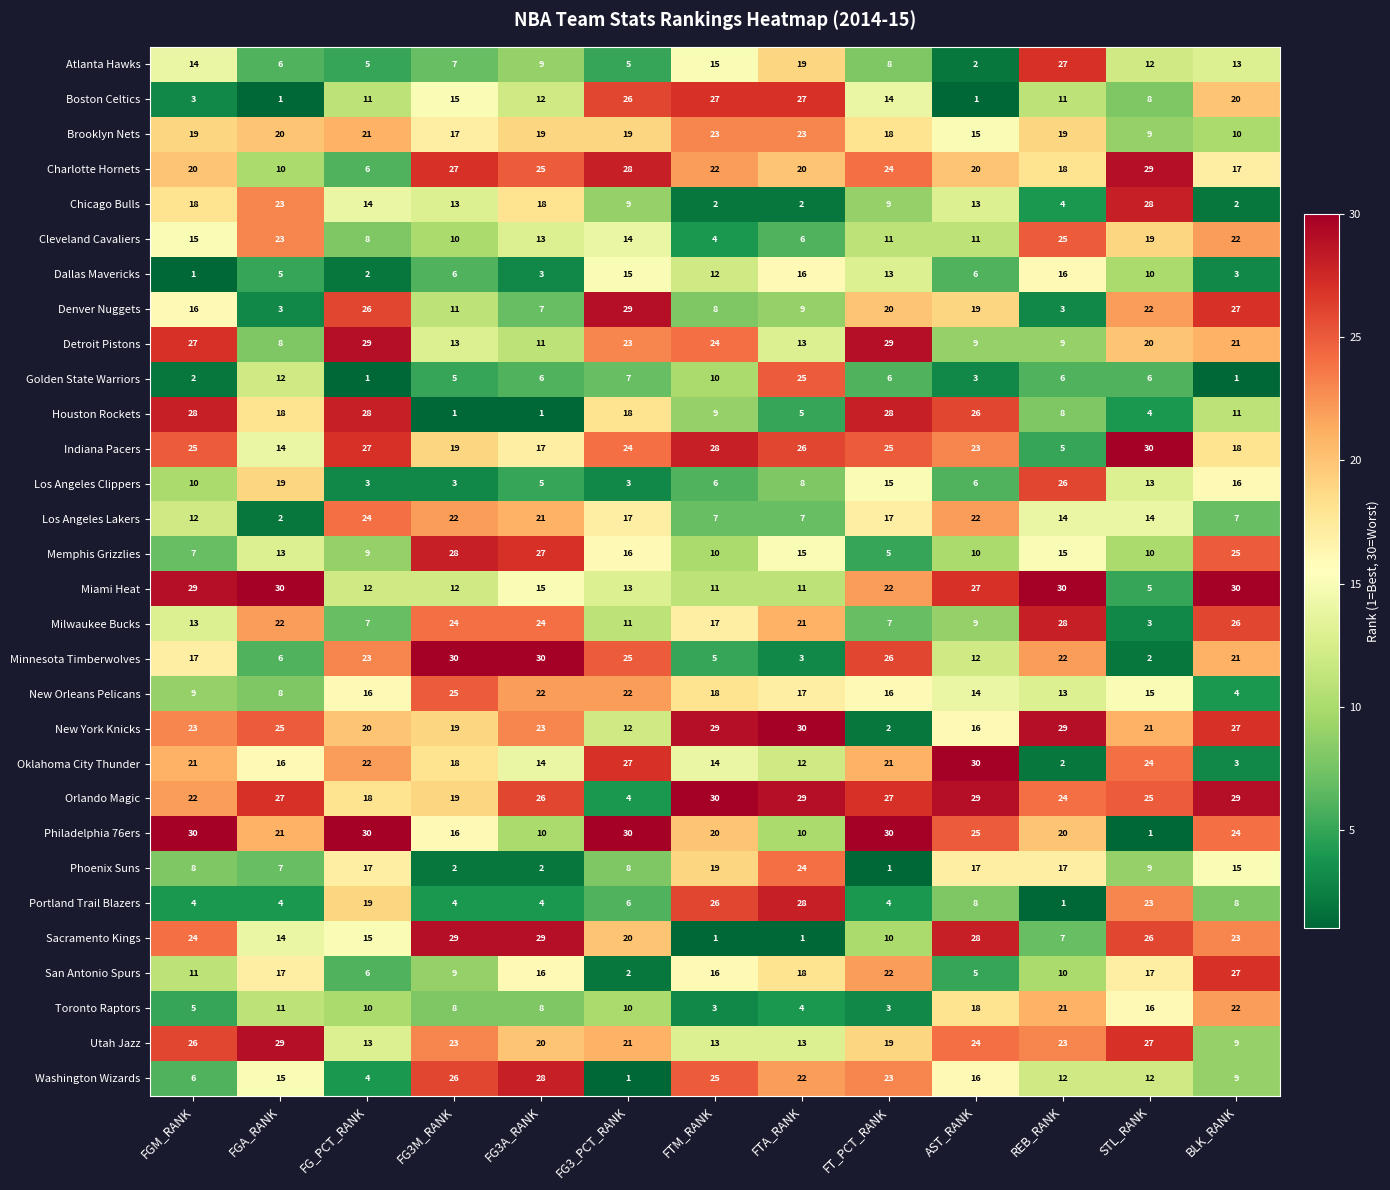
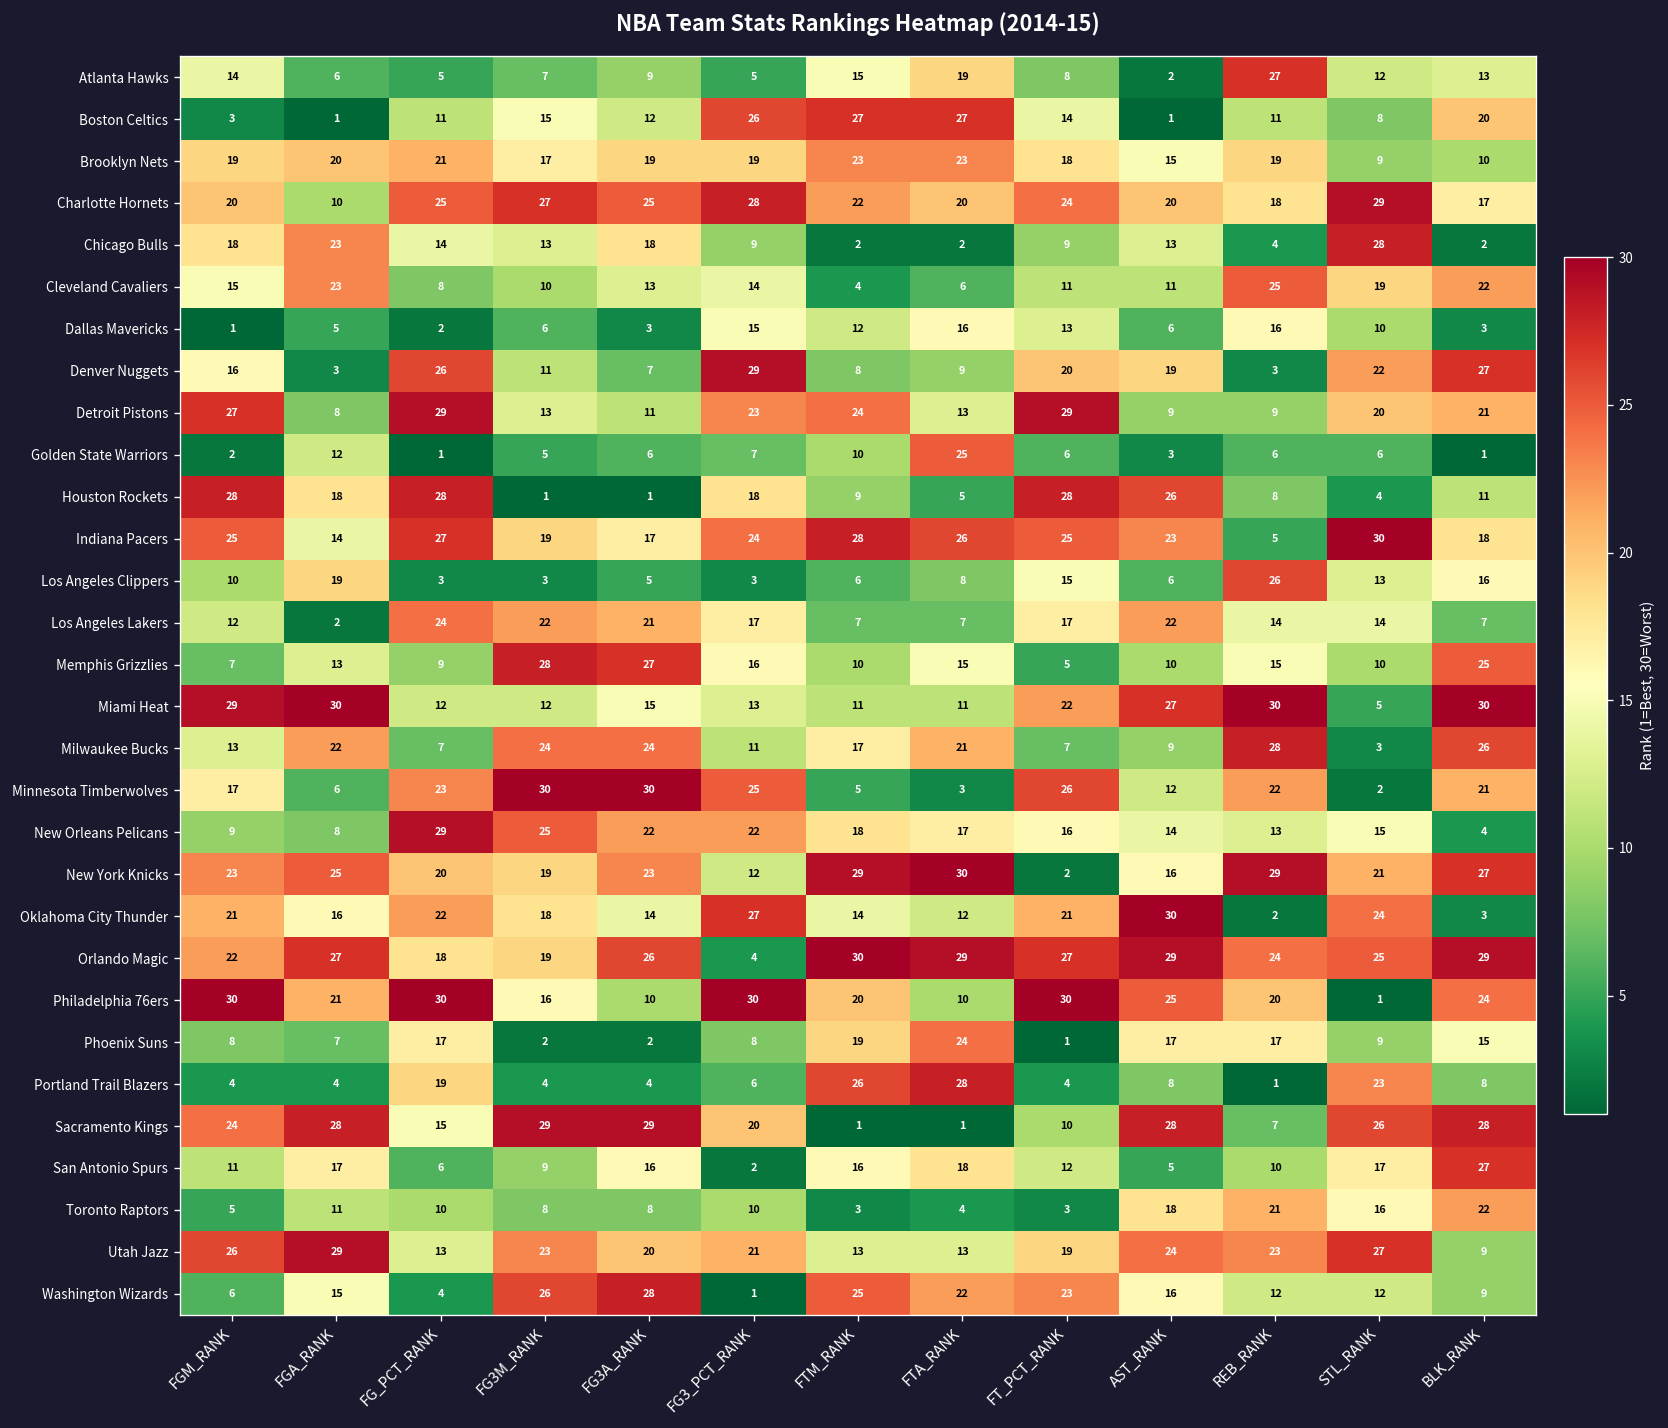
Charlotte Hornets, FG_PCT_RANK: 6 -> 25
New Orleans Pelicans, FG_PCT_RANK: 16 -> 29
Sacramento Kings, FGA_RANK: 14 -> 28
Sacramento Kings, BLK_RANK: 23 -> 28
San Antonio Spurs, FT_PCT_RANK: 22 -> 12
